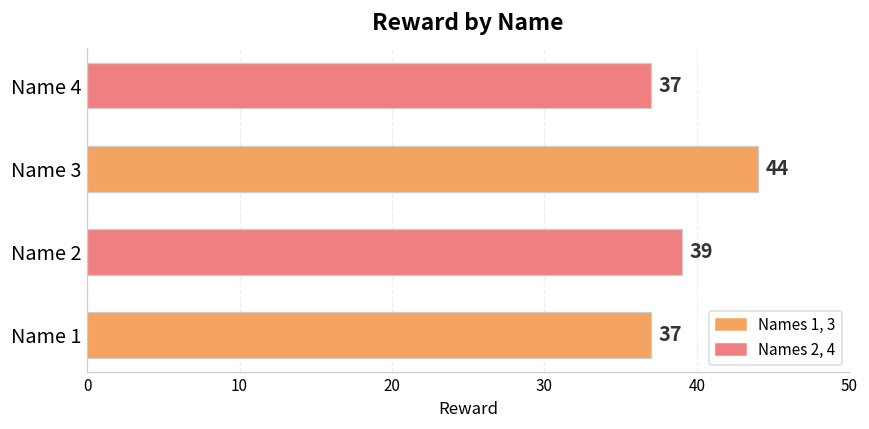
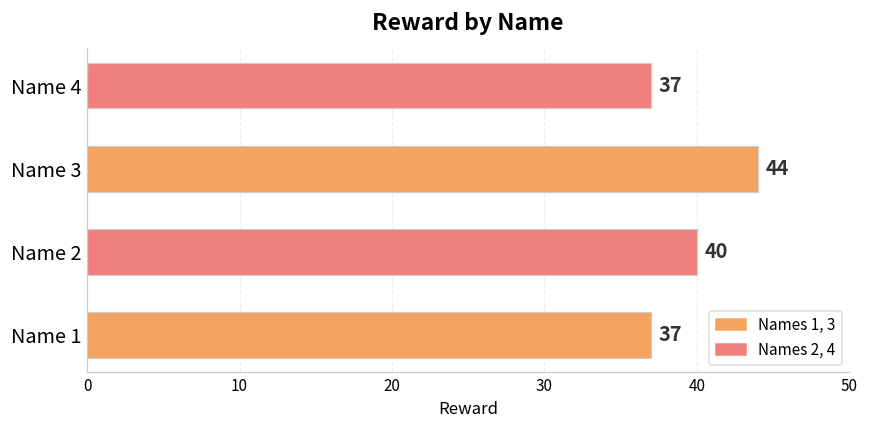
Name 2: 39 -> 40
